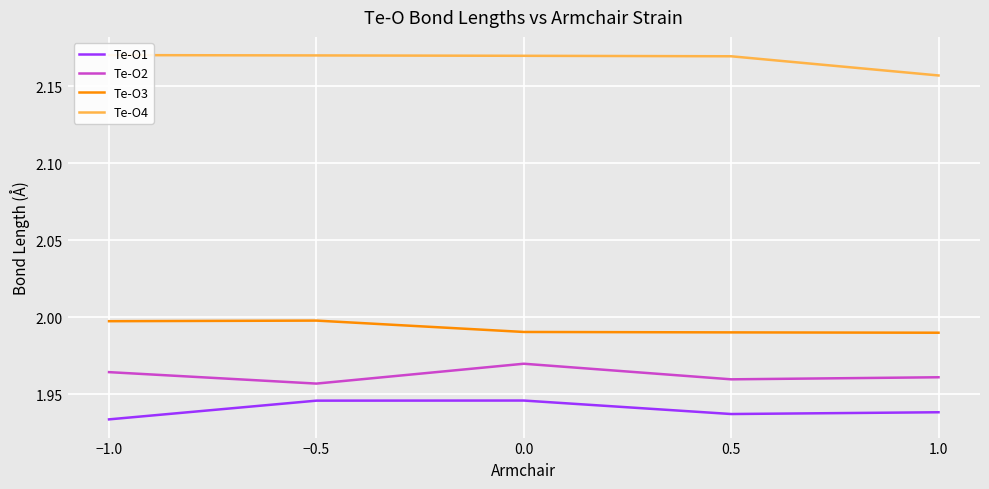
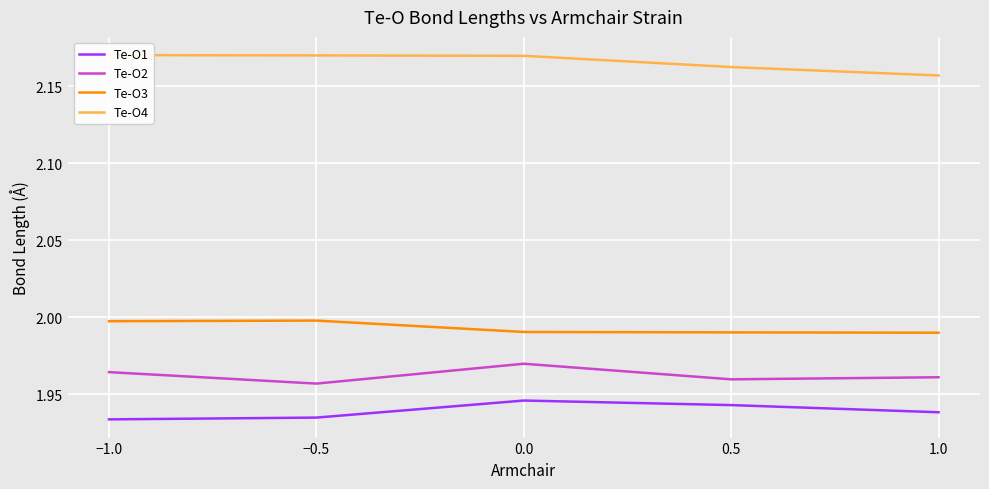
Te-O1, −0.5: 1.946 -> 1.935
Te-O1, 0.5: 1.937 -> 1.943
Te-O4, 0.5: 2.170 -> 2.163
